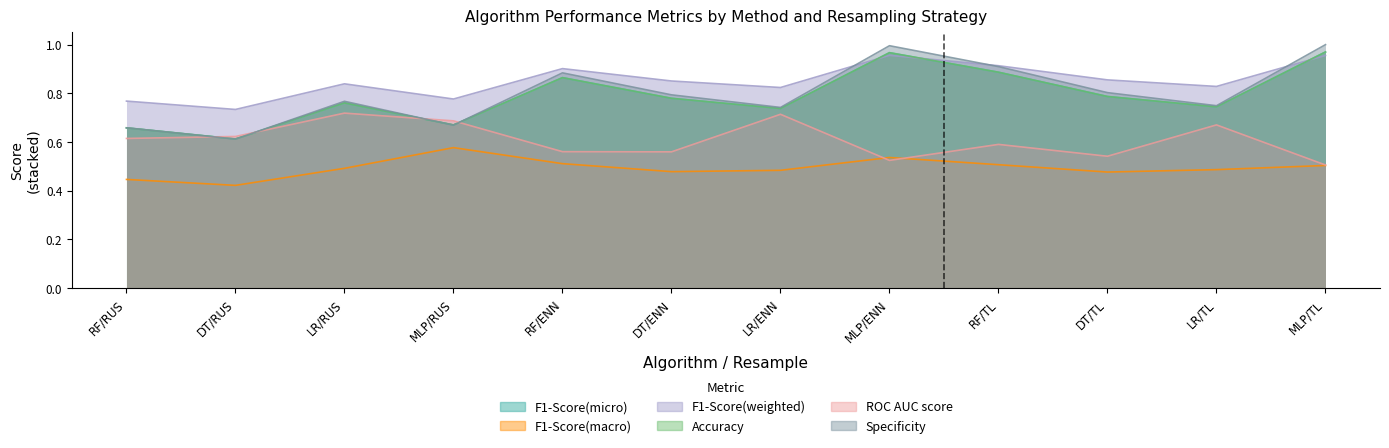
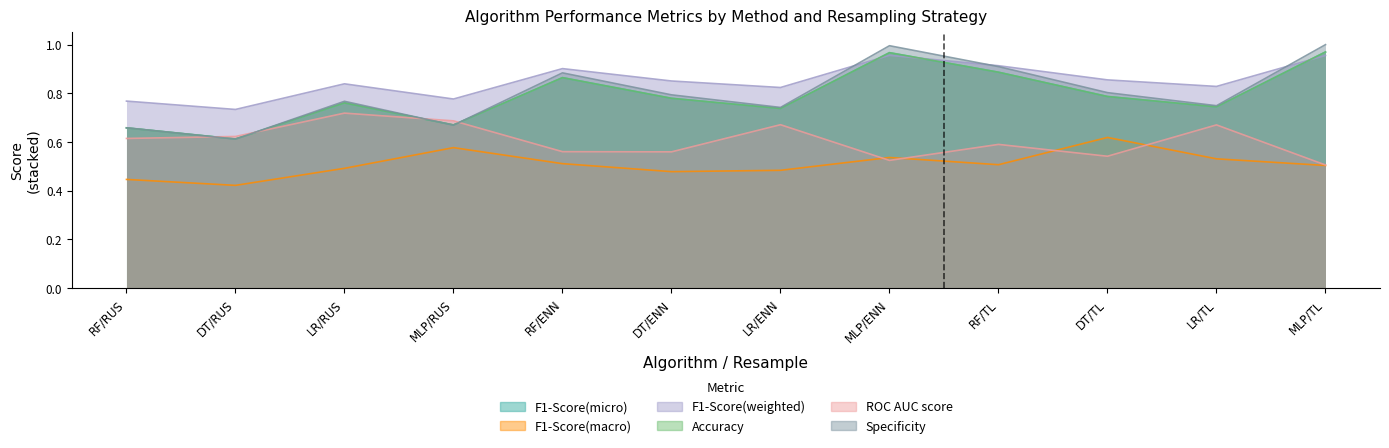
ROC AUC score, LR/ENN: 0.71 -> 0.67
F1-Score(macro), DT/TL: 0.48 -> 0.62
F1-Score(macro), LR/TL: 0.49 -> 0.53
